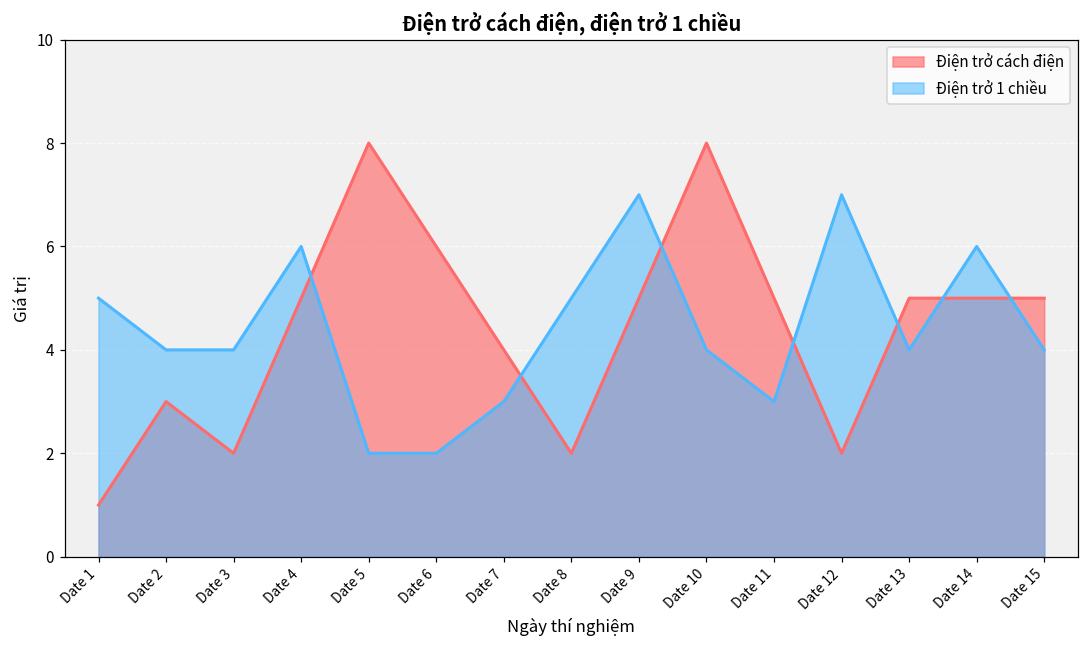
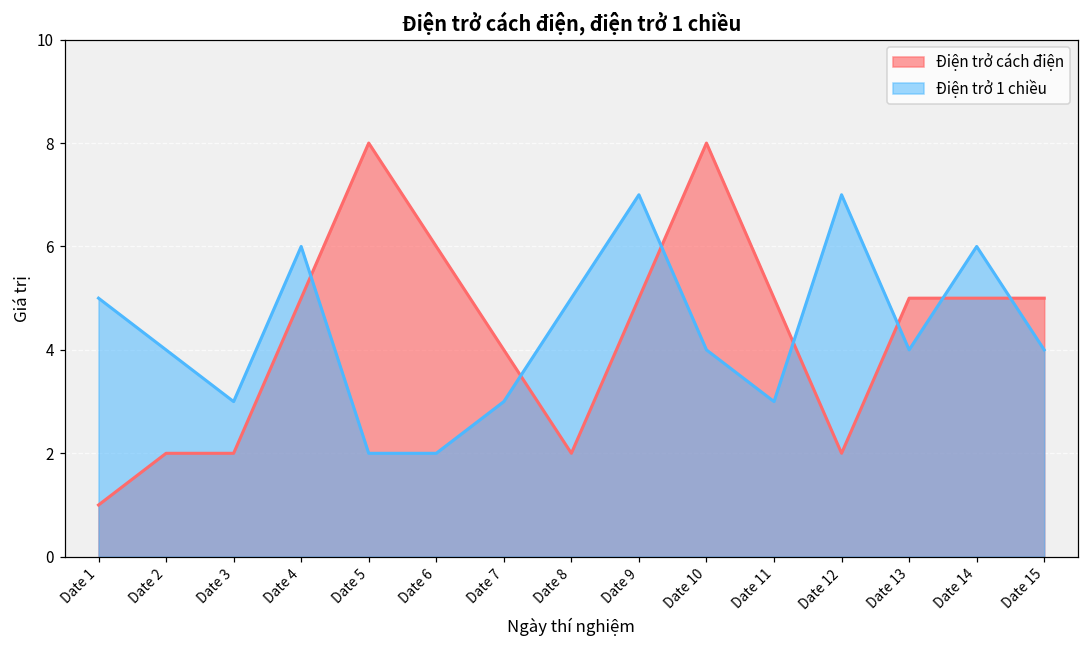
Điện trở cách điện, Date 2: 3 -> 2
Điện trở 1 chiều, Date 3: 4 -> 3
